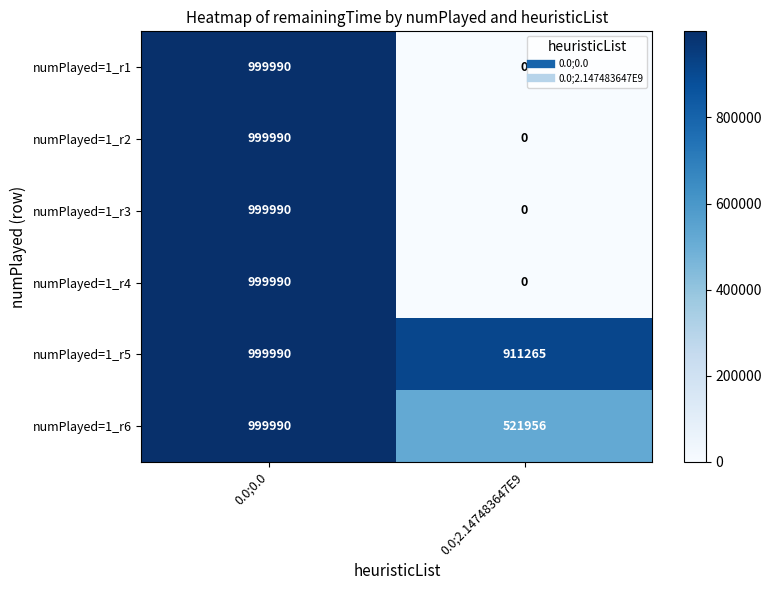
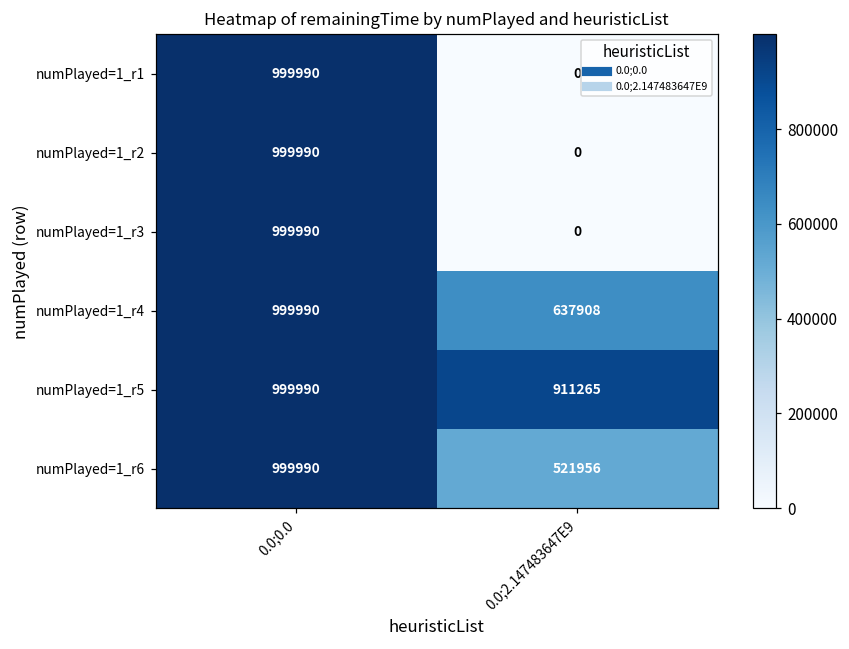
numPlayed=1_r4, 0.0;2.147483647E9: 0 -> 637908
